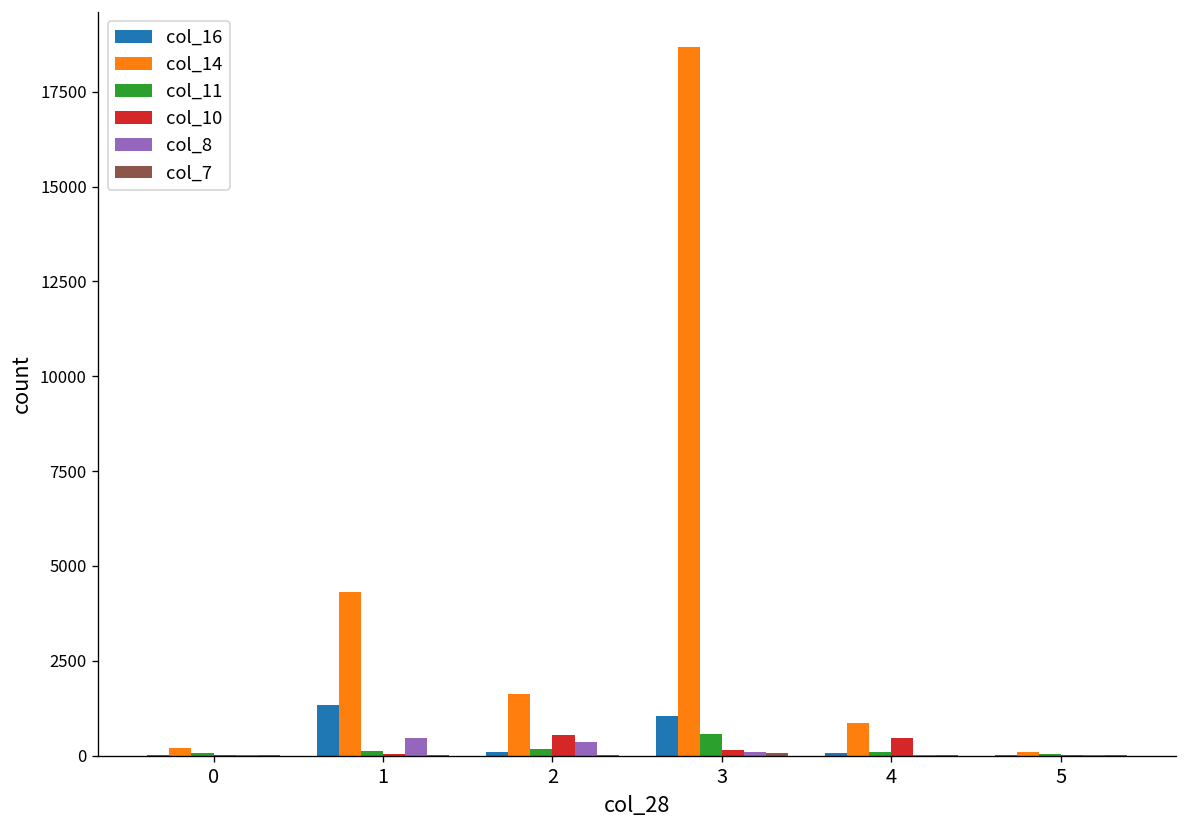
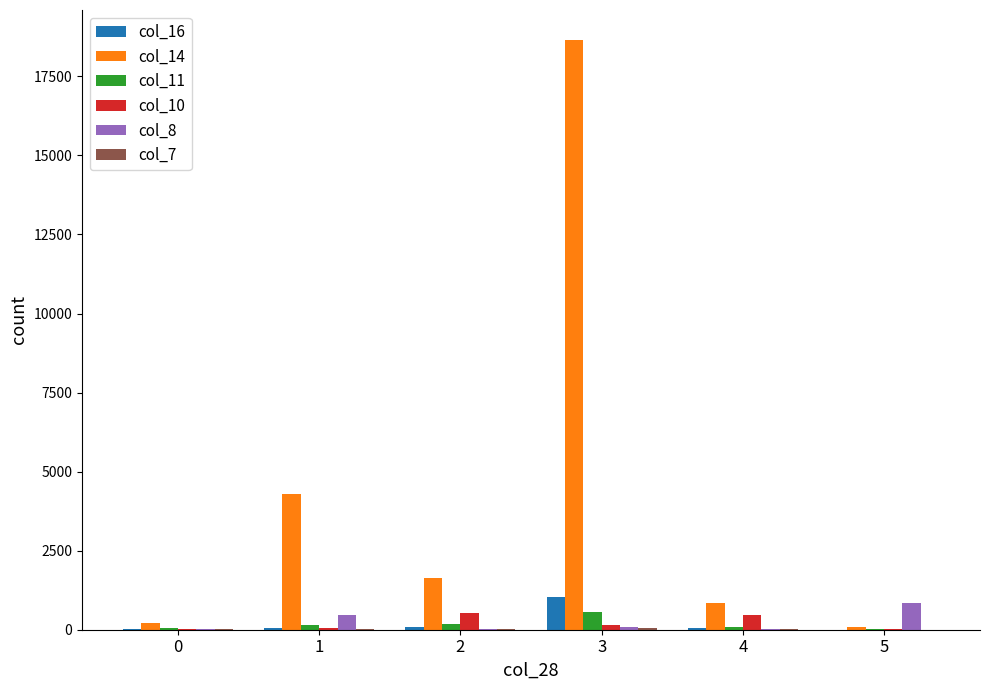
col_16, 1: 1300 -> 100
col_8, 2: 300 -> 0
col_8, 5: 0 -> 900
